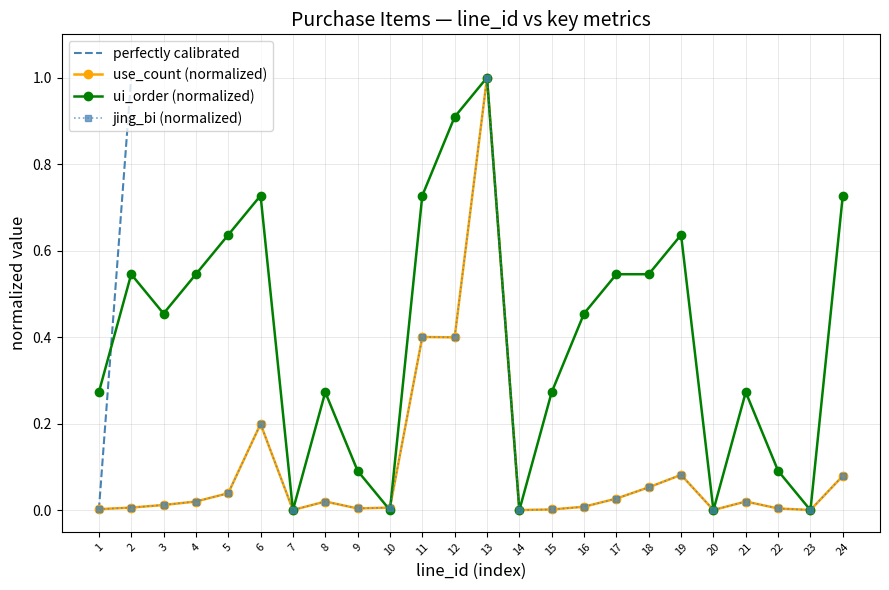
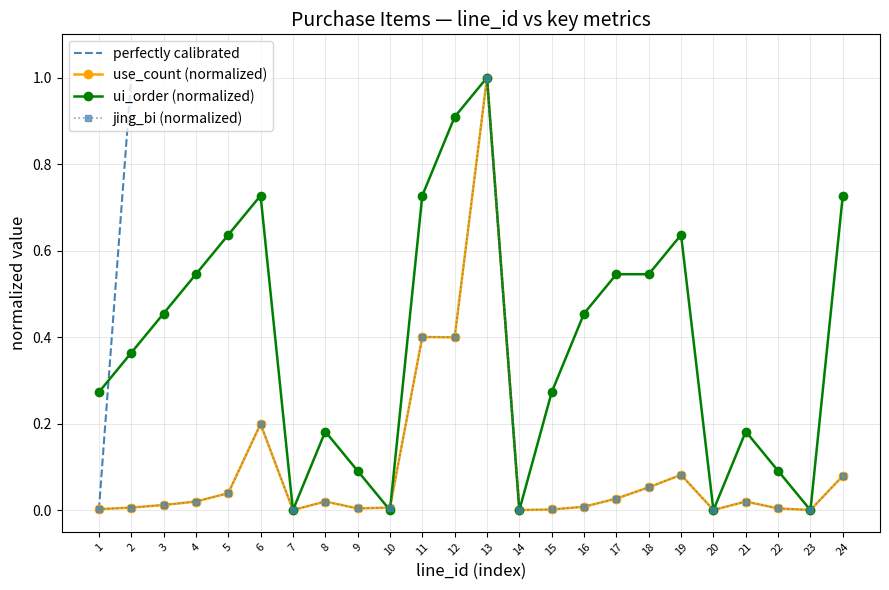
ui_order (normalized), 2: 0.55 -> 0.36
ui_order (normalized), 8: 0.27 -> 0.18
ui_order (normalized), 21: 0.27 -> 0.18
